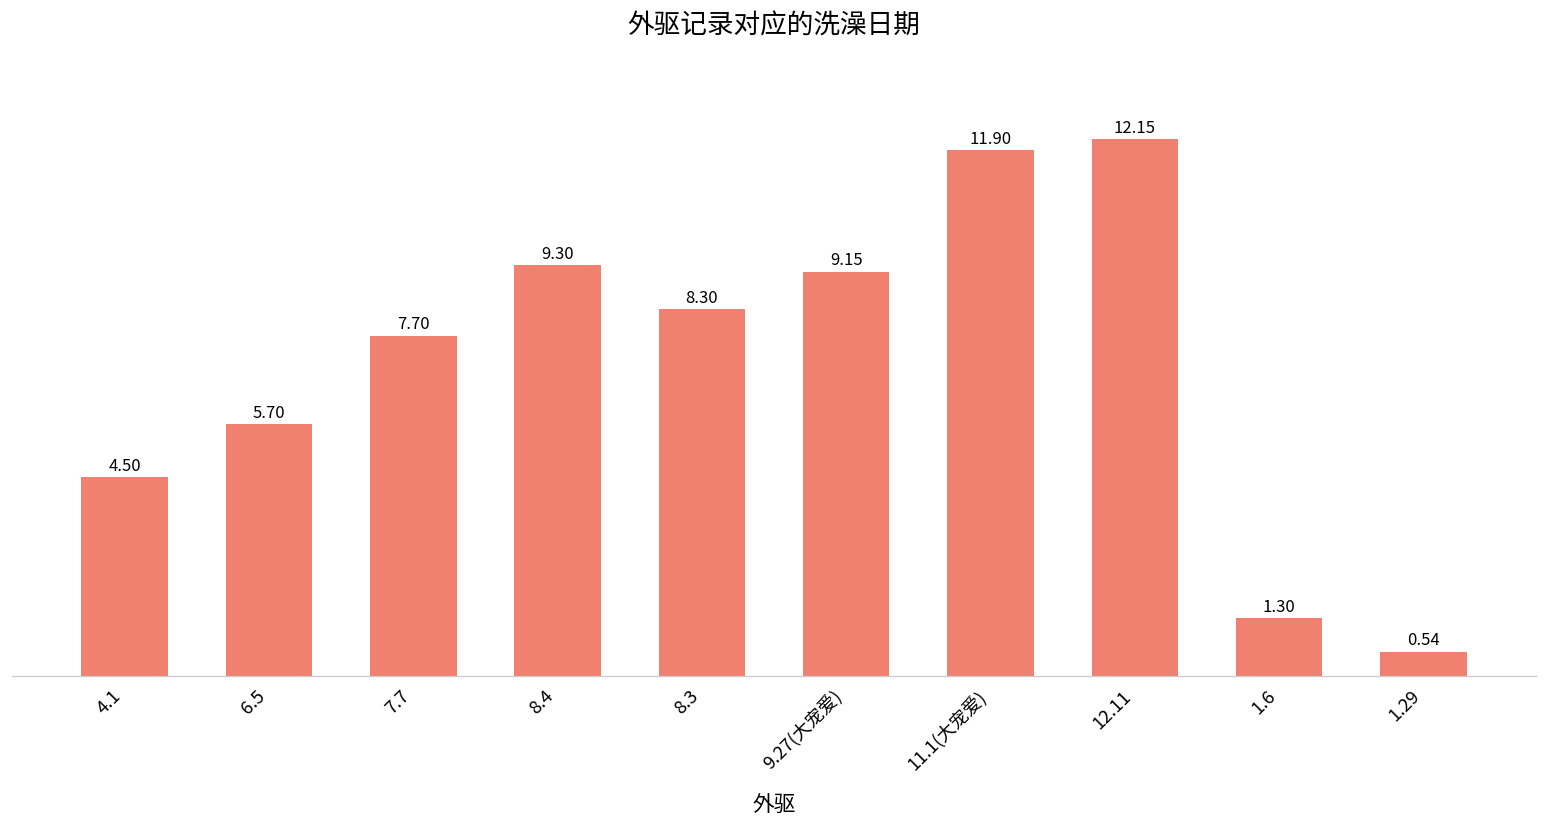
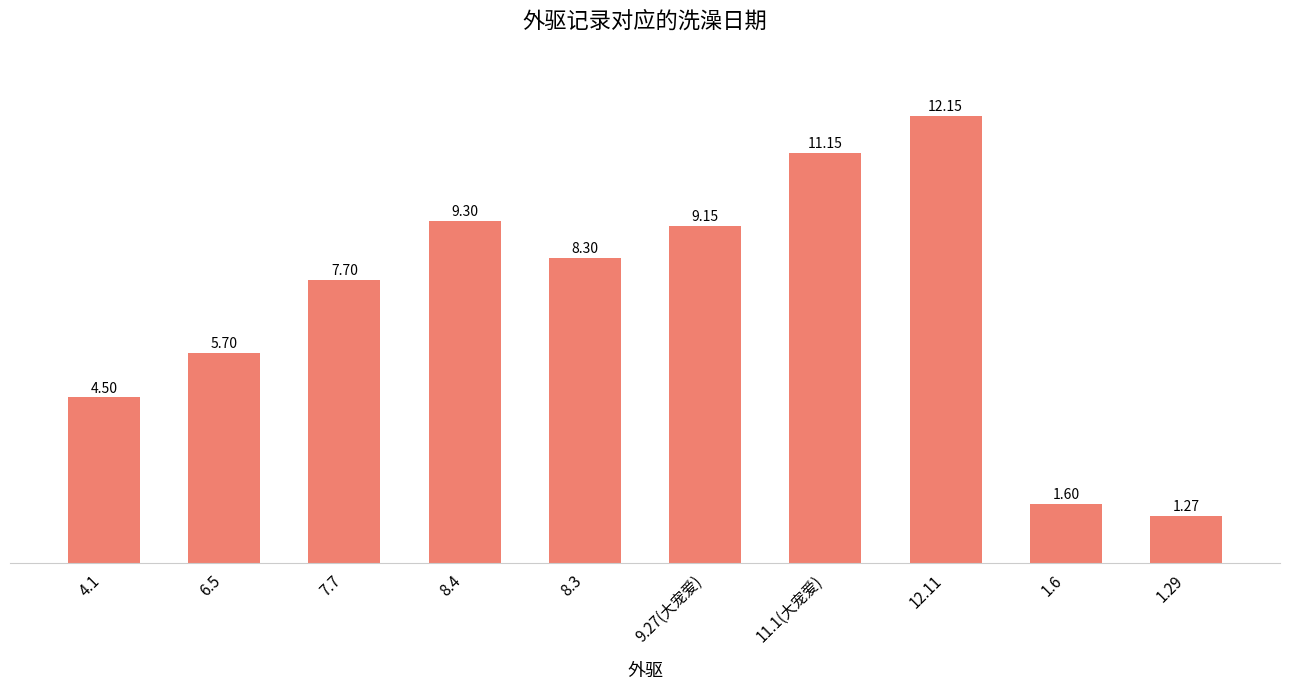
11.1(大宠爱): 11.90 -> 11.15
1.6: 1.30 -> 1.60
1.29: 0.54 -> 1.27
